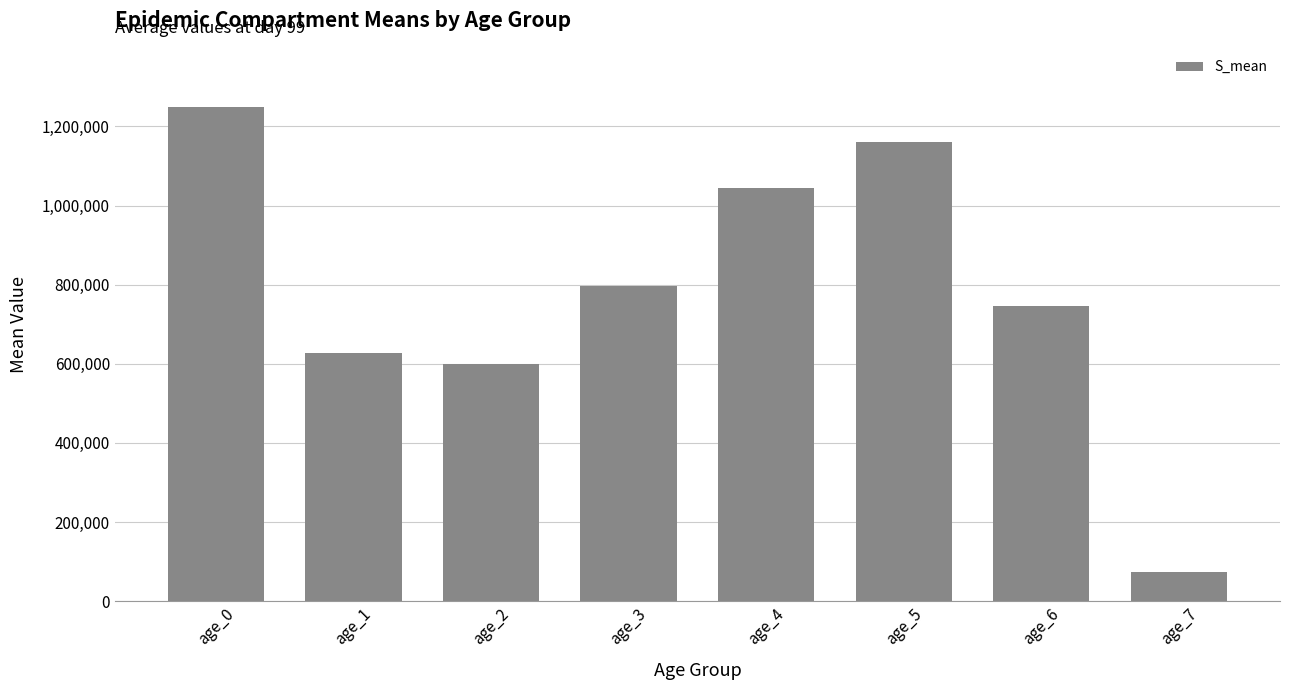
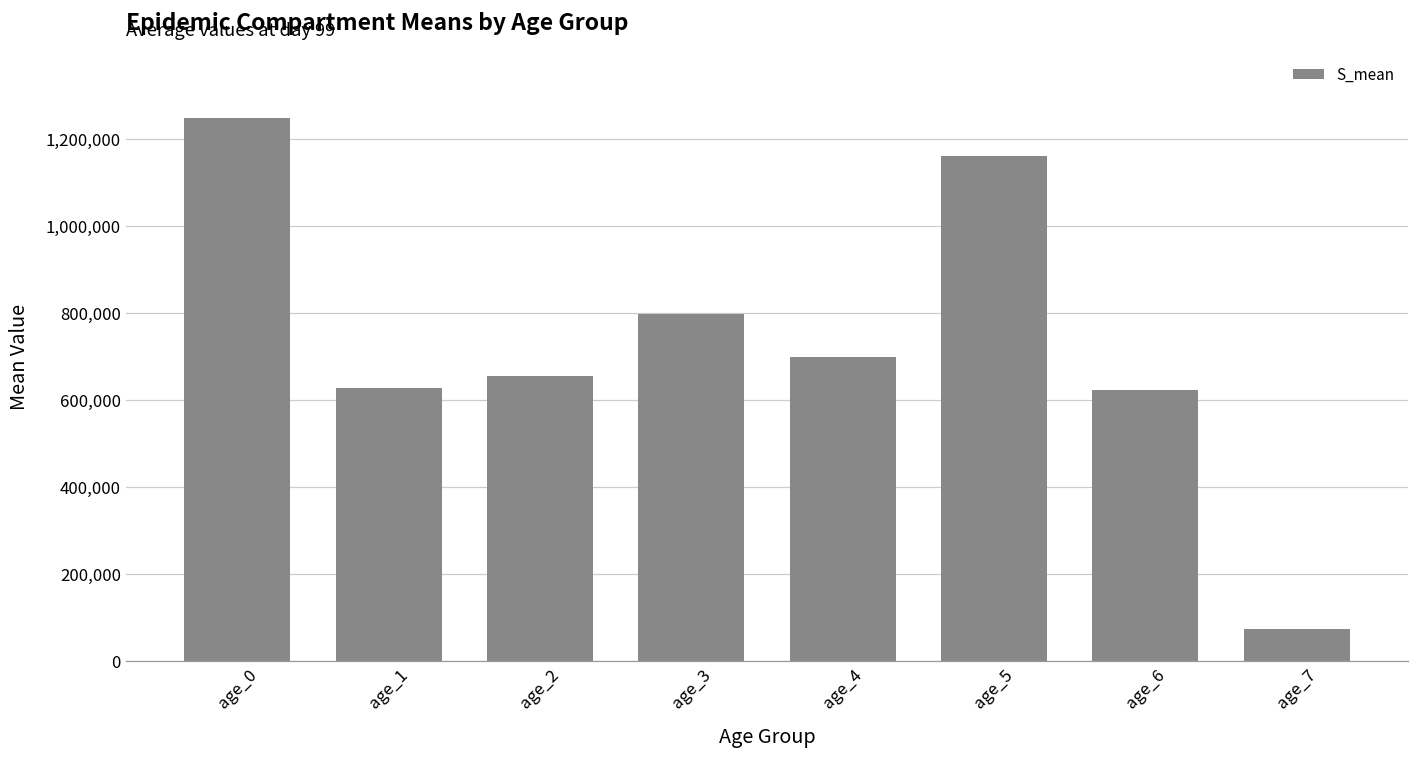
age_2: 600,000 -> 660,000
age_4: 1,040,000 -> 700,000
age_6: 750,000 -> 620,000
